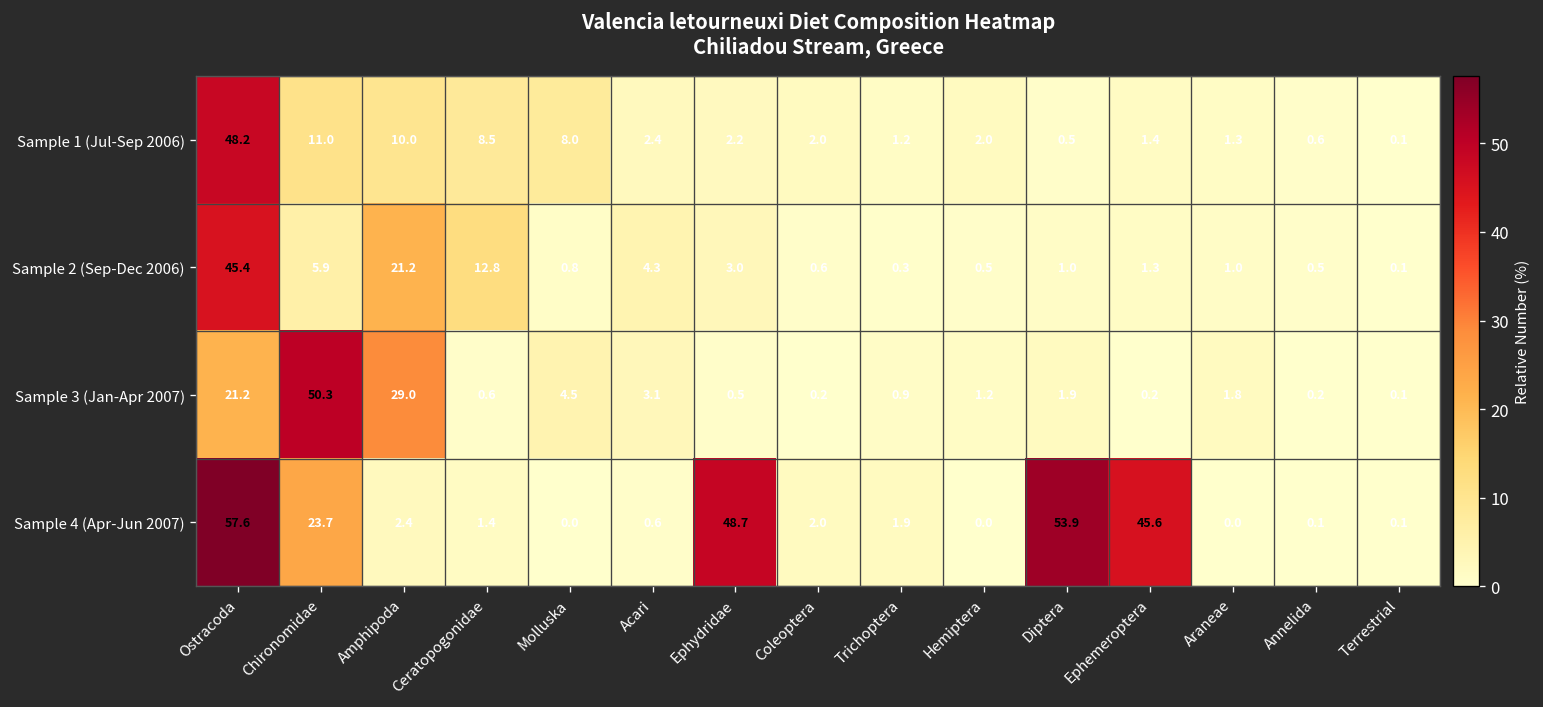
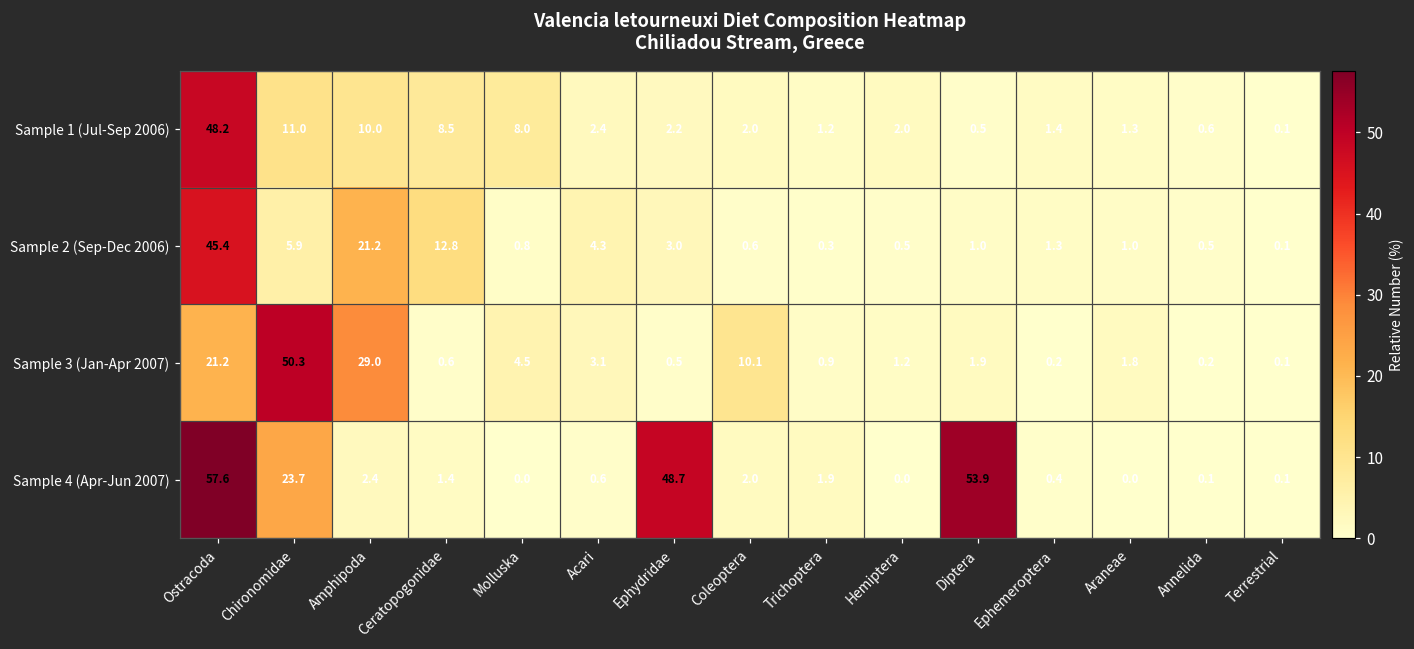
Sample 3 (Jan-Apr 2007), Coleoptera: 0.2 -> 10.1
Sample 4 (Apr-Jun 2007), Ephemeroptera: 45.6 -> 0.4
